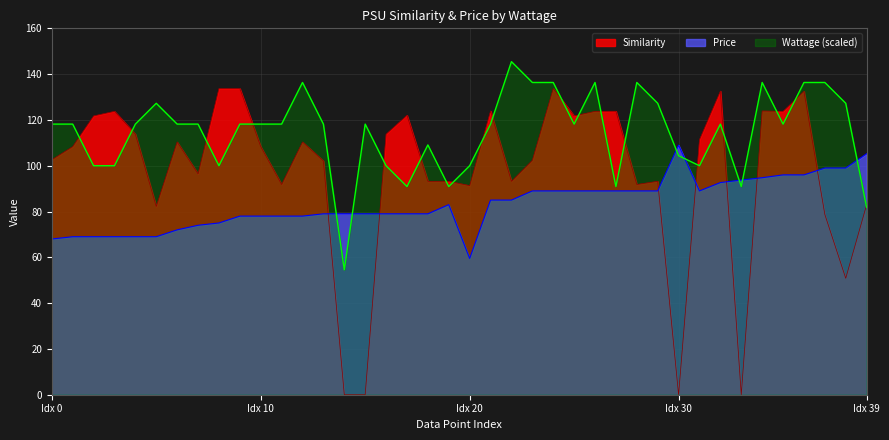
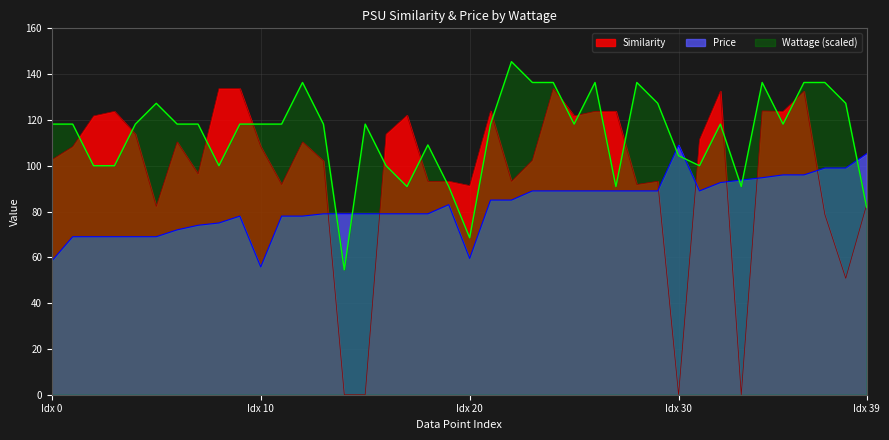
Price, Idx 0: 68 -> 58
Price, Idx 10: 78 -> 56
Wattage (scaled), Idx 20: 100 -> 69
